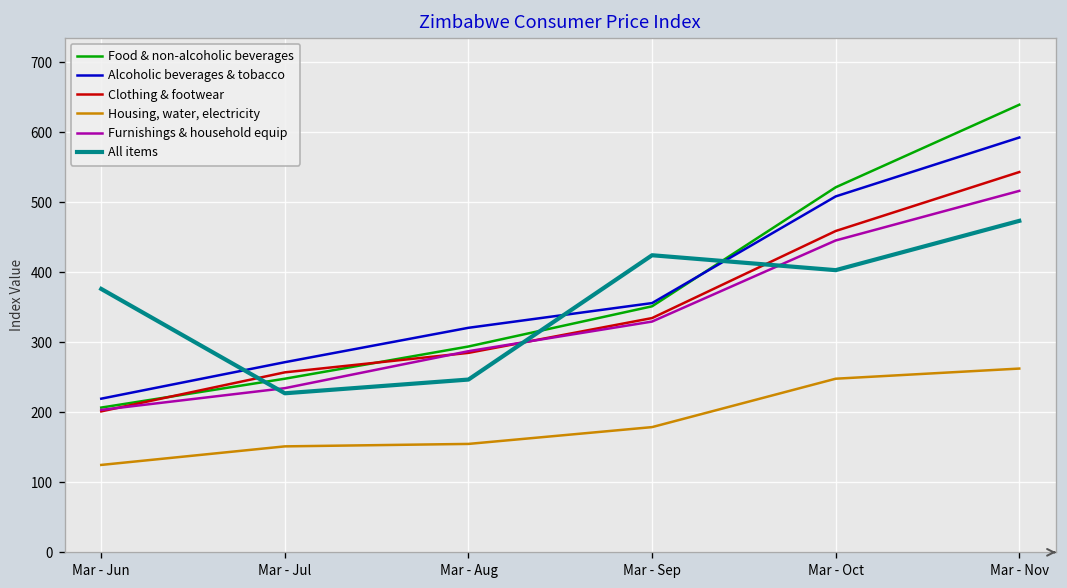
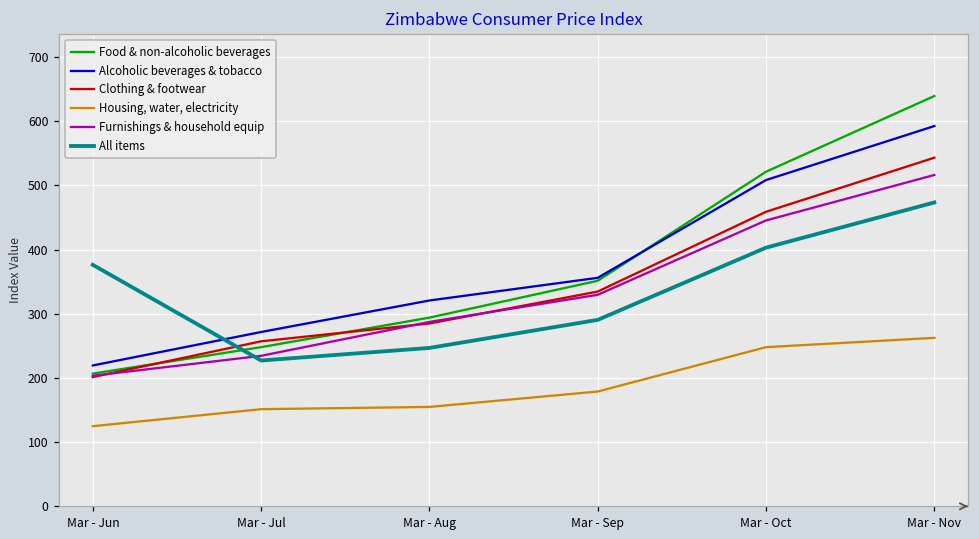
All items, Mar - Sep: 420 -> 290
